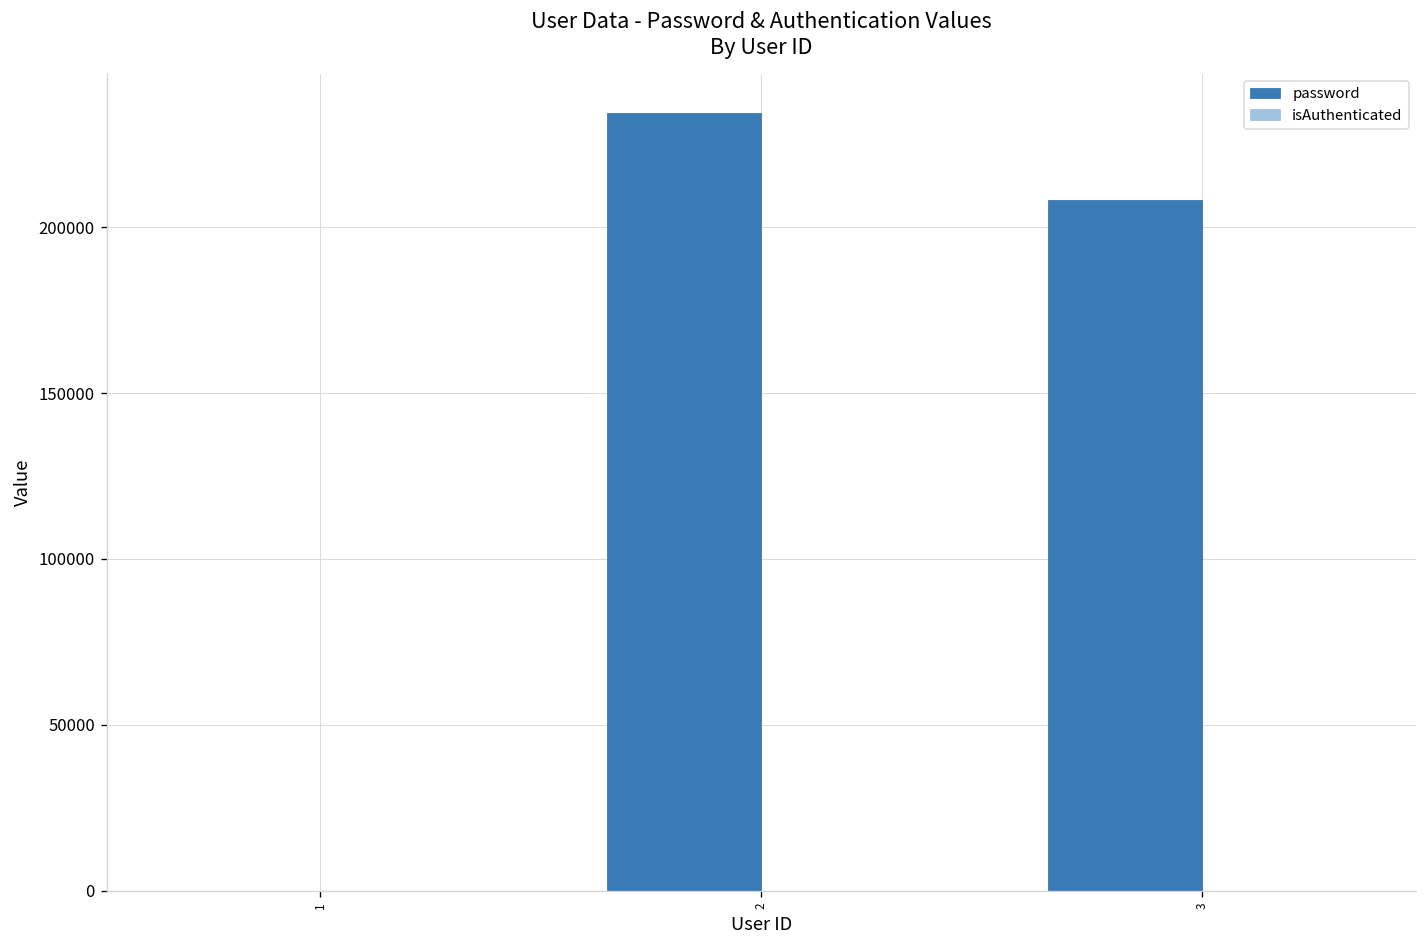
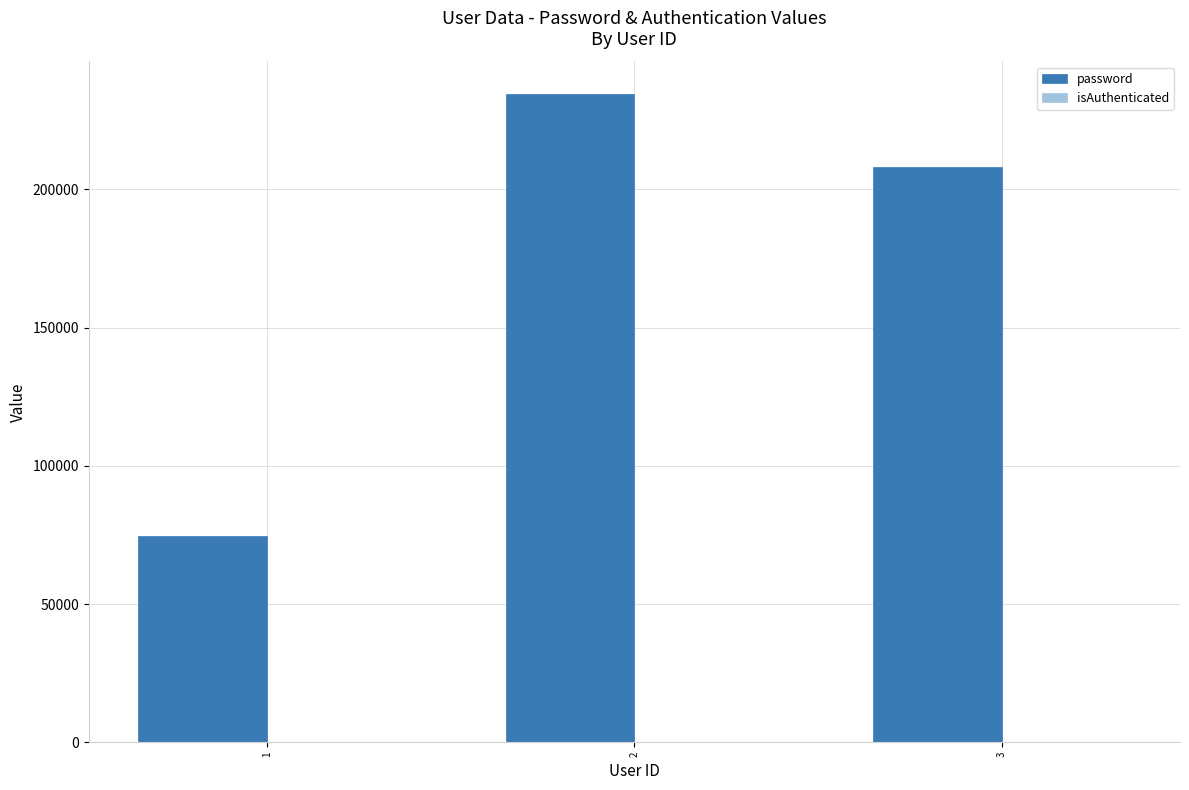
password, 1: 0 -> 74000
